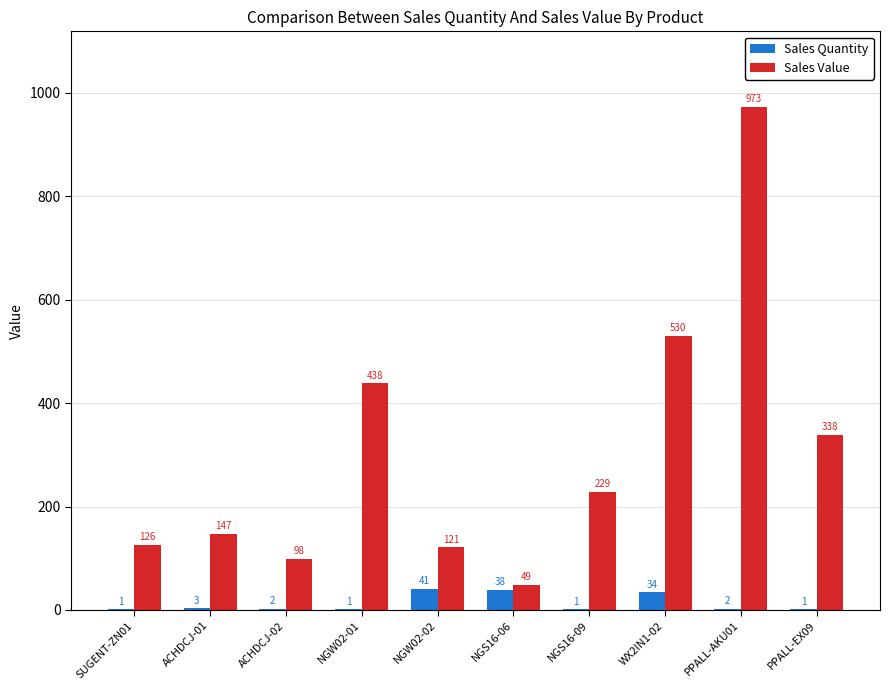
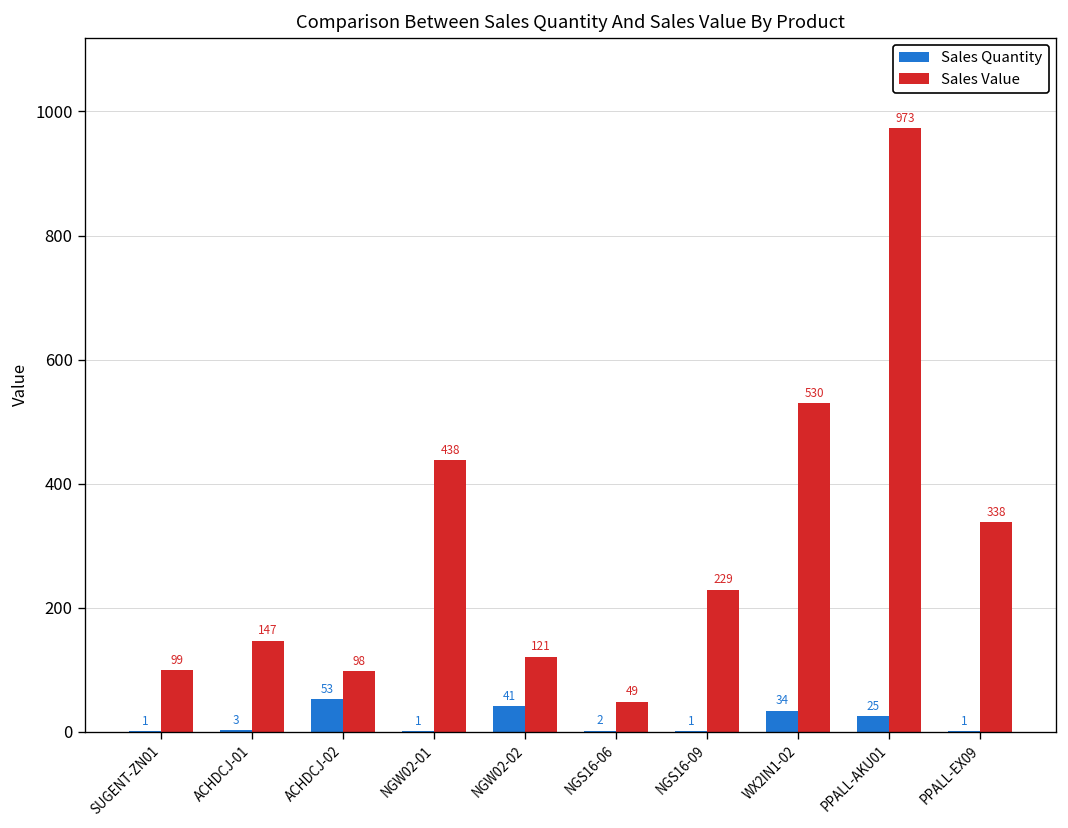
Sales Value, SUGENT-ZN01: 126 -> 99
Sales Quantity, ACHDCJ-02: 2 -> 53
Sales Quantity, NGS16-06: 38 -> 2
Sales Quantity, PPALL-AKU01: 2 -> 25
